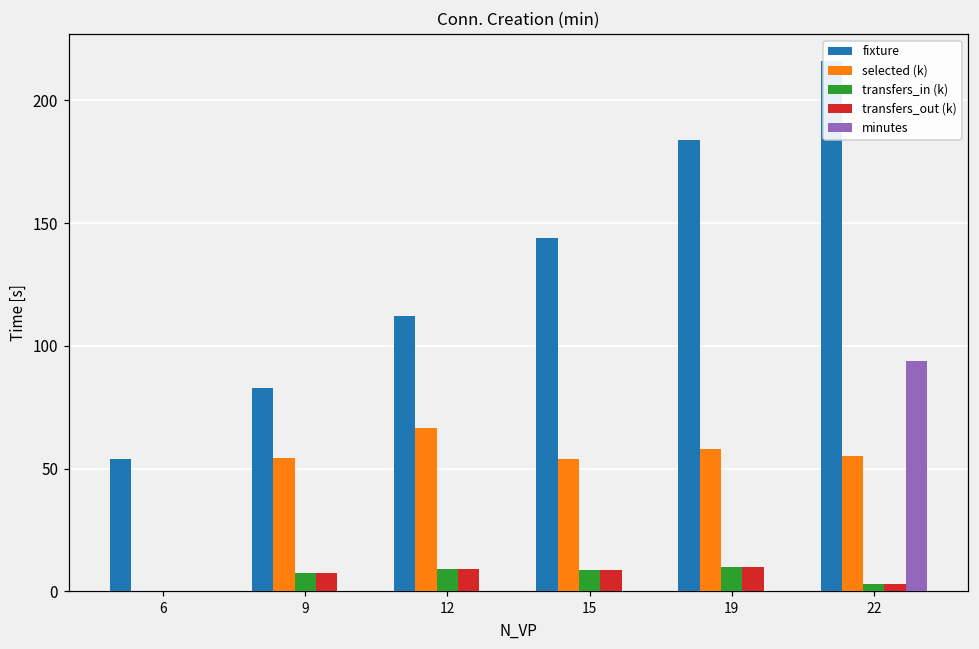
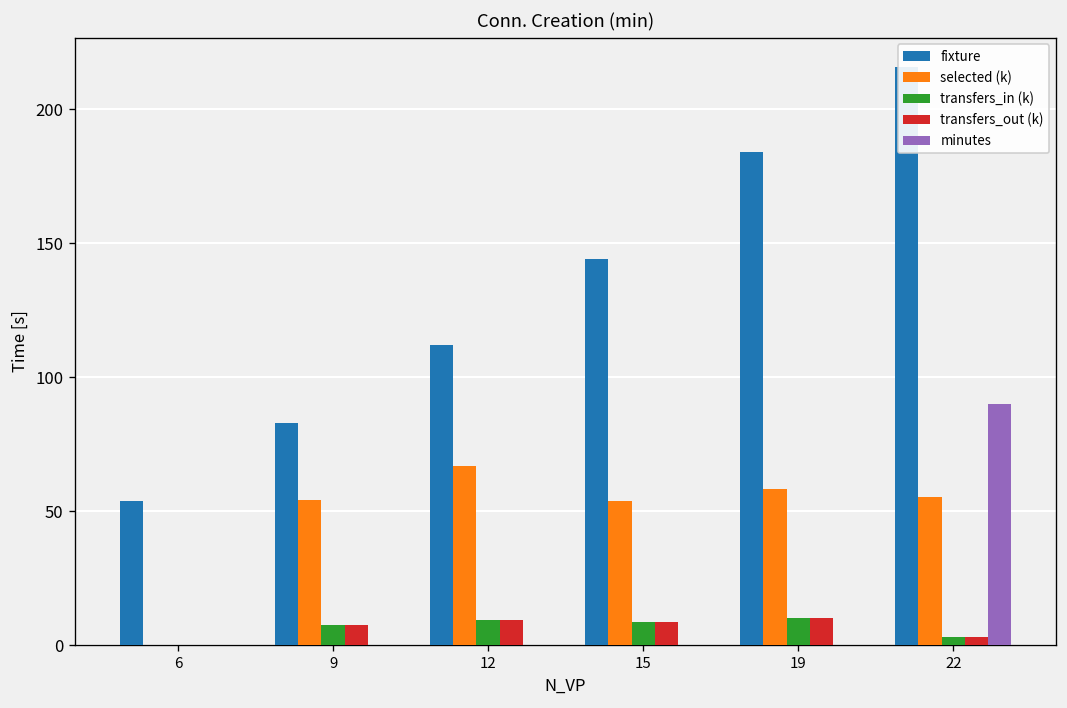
minutes, 22: 94 -> 90
